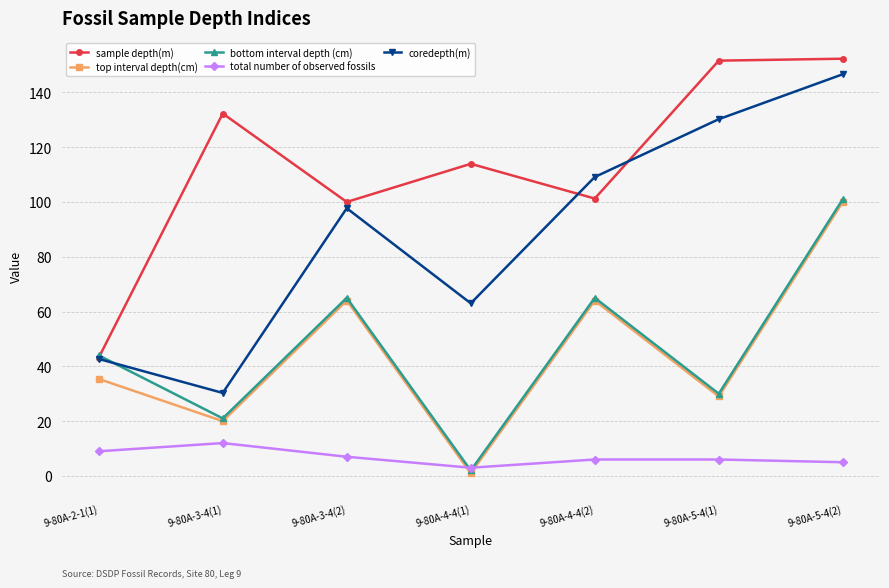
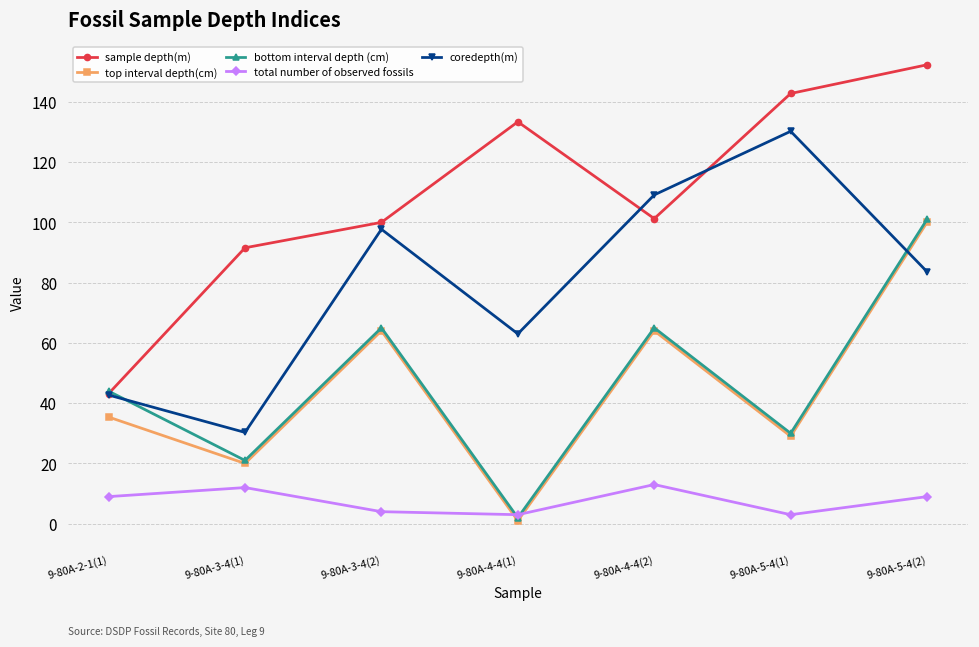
sample depth(m), 9-80A-3-4(1): 132 -> 92
total number of observed fossils, 9-80A-3-4(2): 7 -> 4
sample depth(m), 9-80A-4-4(1): 114 -> 133
total number of observed fossils, 9-80A-4-4(2): 6 -> 13
sample depth(m), 9-80A-5-4(1): 152 -> 143
total number of observed fossils, 9-80A-5-4(1): 6 -> 3
total number of observed fossils, 9-80A-5-4(2): 5 -> 9
coredepth(m), 9-80A-5-4(2): 147 -> 84
